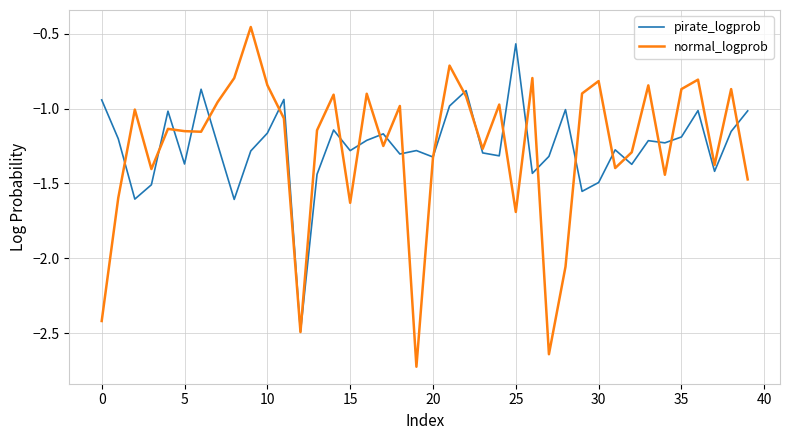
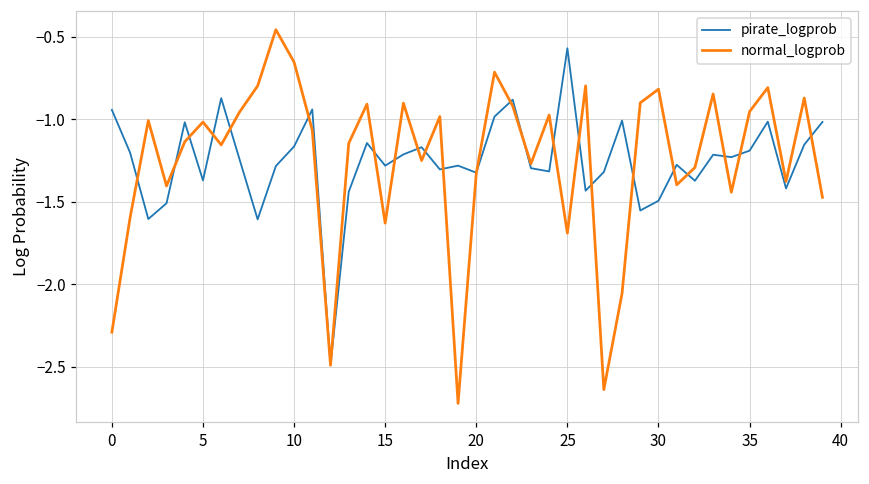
normal_logprob, 0: -2.42 -> -2.29
normal_logprob, 5: -1.15 -> -1.02
normal_logprob, 10: -0.84 -> -0.65
normal_logprob, 35: -0.87 -> -0.95
